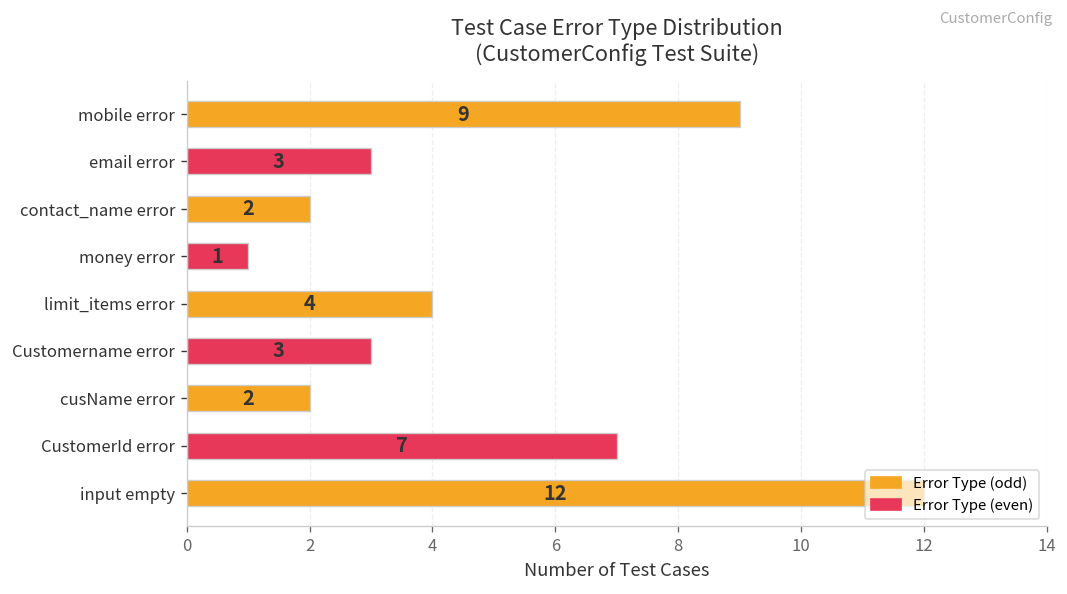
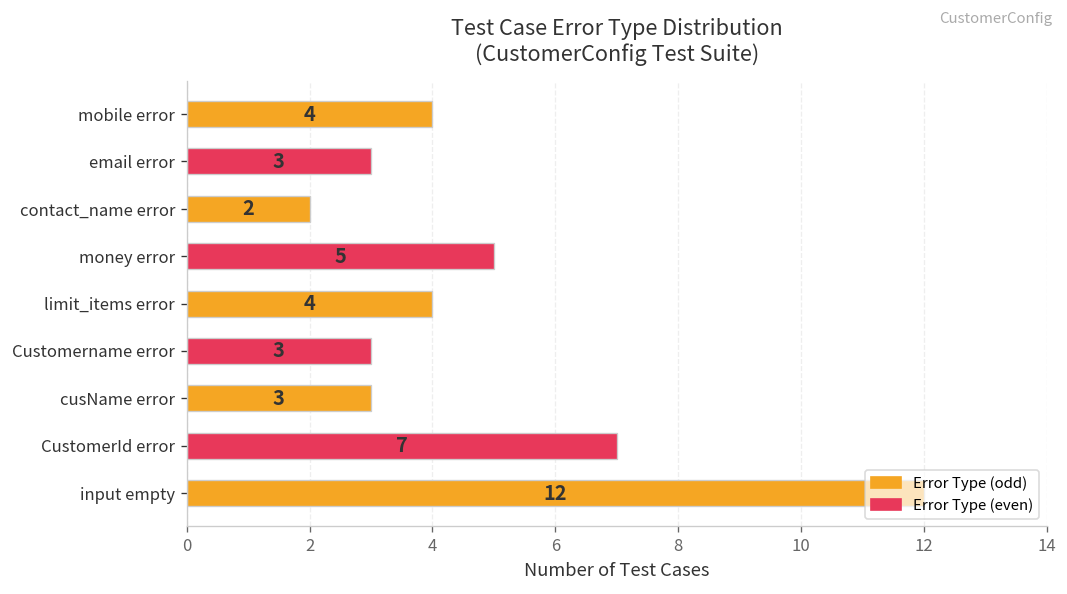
mobile error: 9 -> 4
money error: 1 -> 5
cusName error: 2 -> 3
